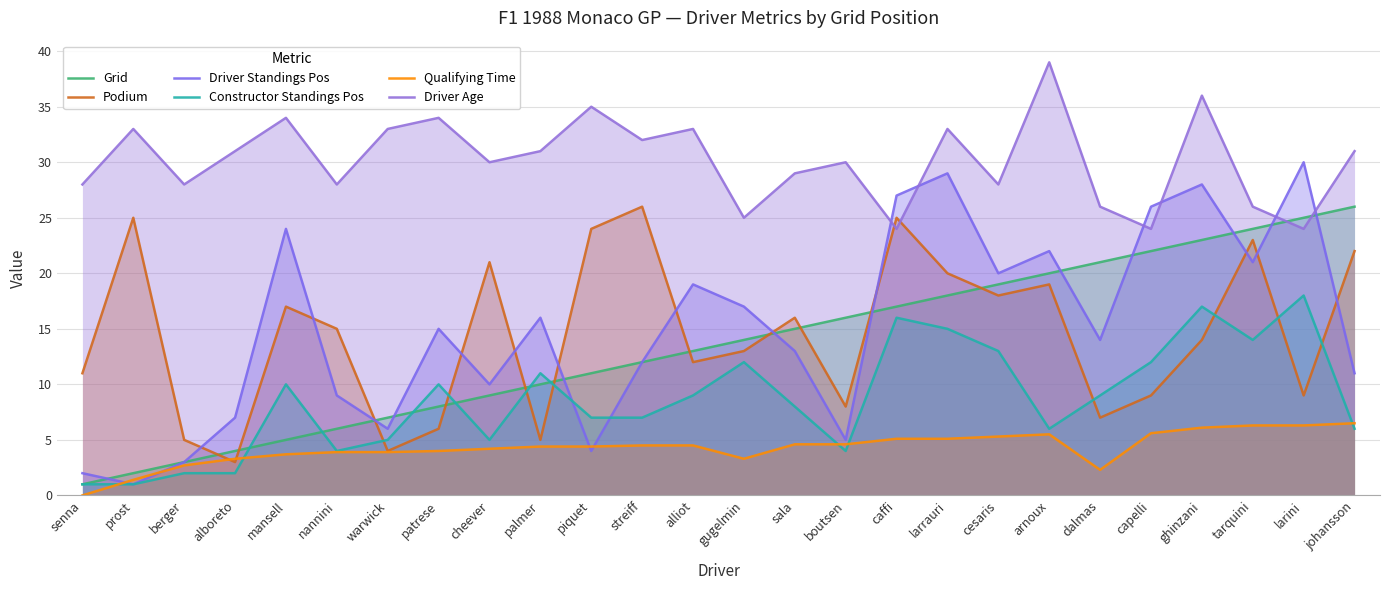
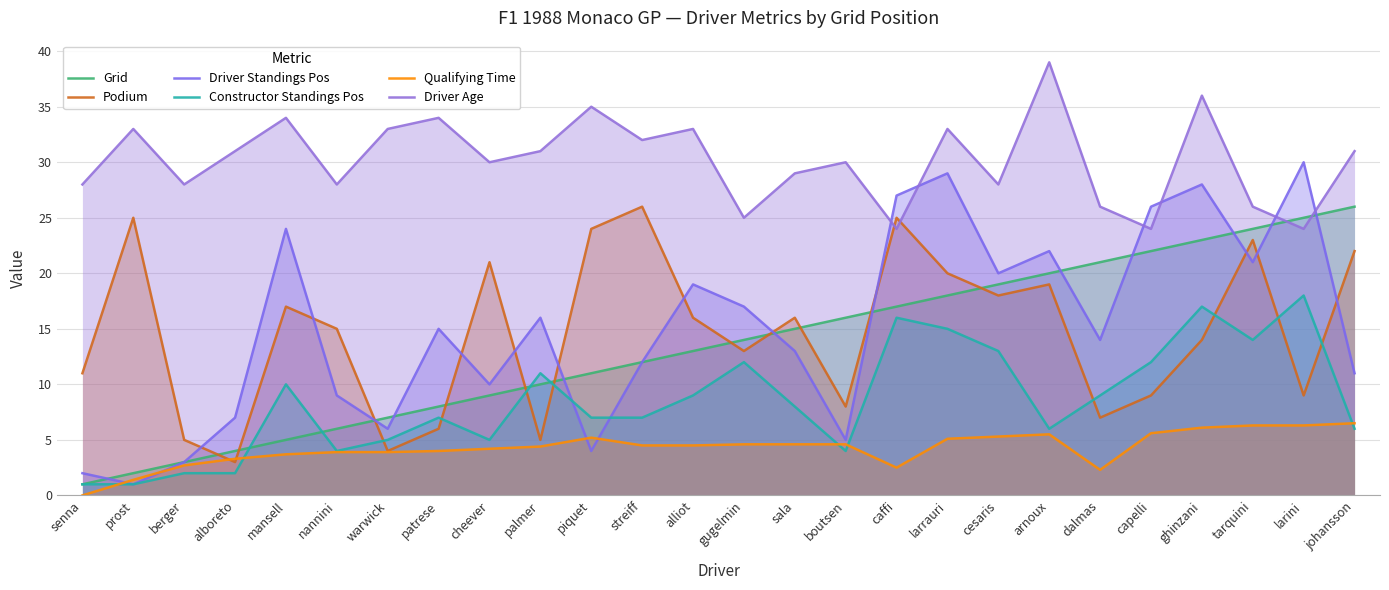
Constructor Standings Pos, patrese: 10 -> 7
Qualifying Time, piquet: 4.4 -> 5.2
Podium, alliot: 12 -> 16
Qualifying Time, gugelmin: 3.3 -> 4.6
Qualifying Time, caffi: 5.1 -> 2.5
